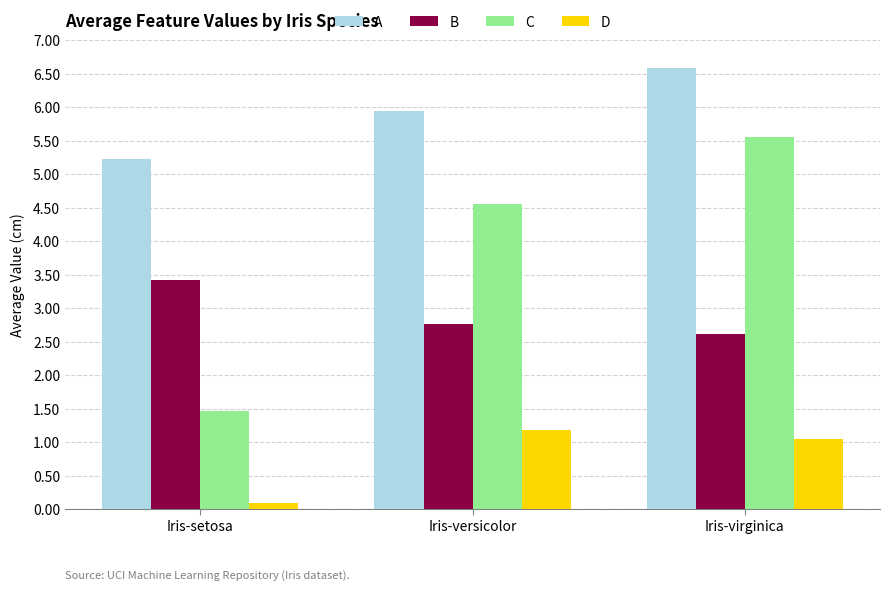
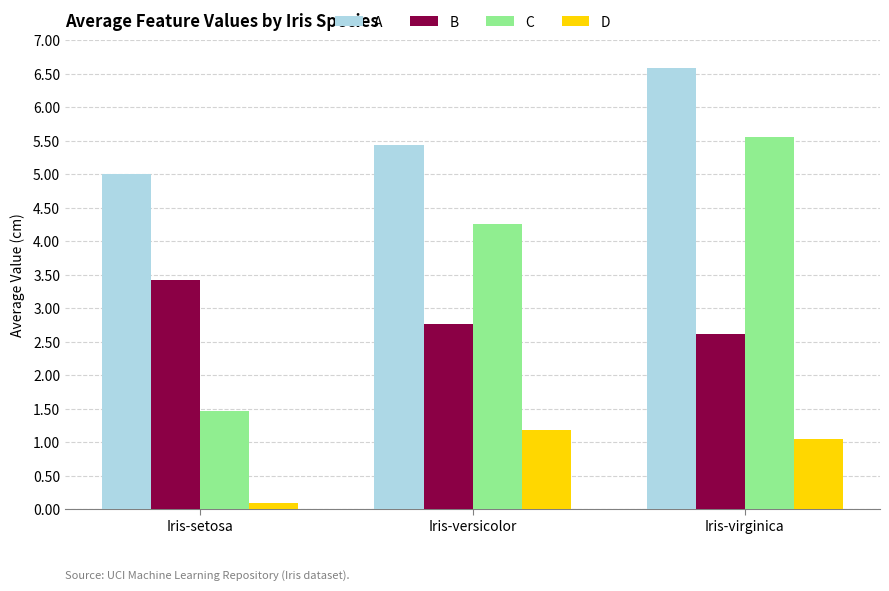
A, Iris-setosa: 5.2 -> 5.0
A, Iris-versicolor: 5.9 -> 5.4
C, Iris-versicolor: 4.6 -> 4.3
